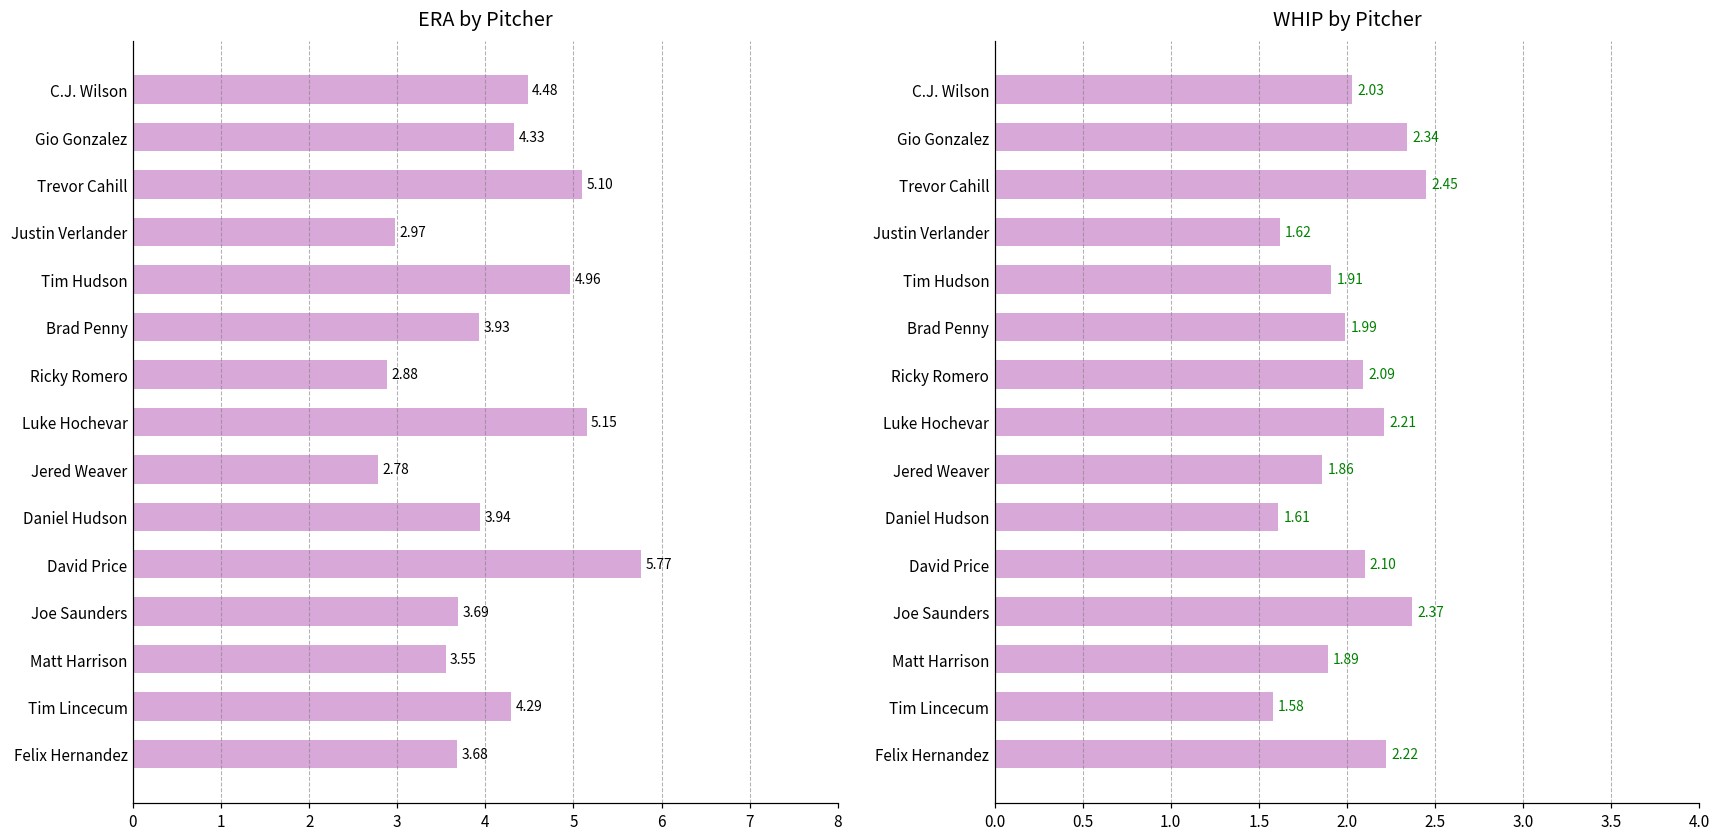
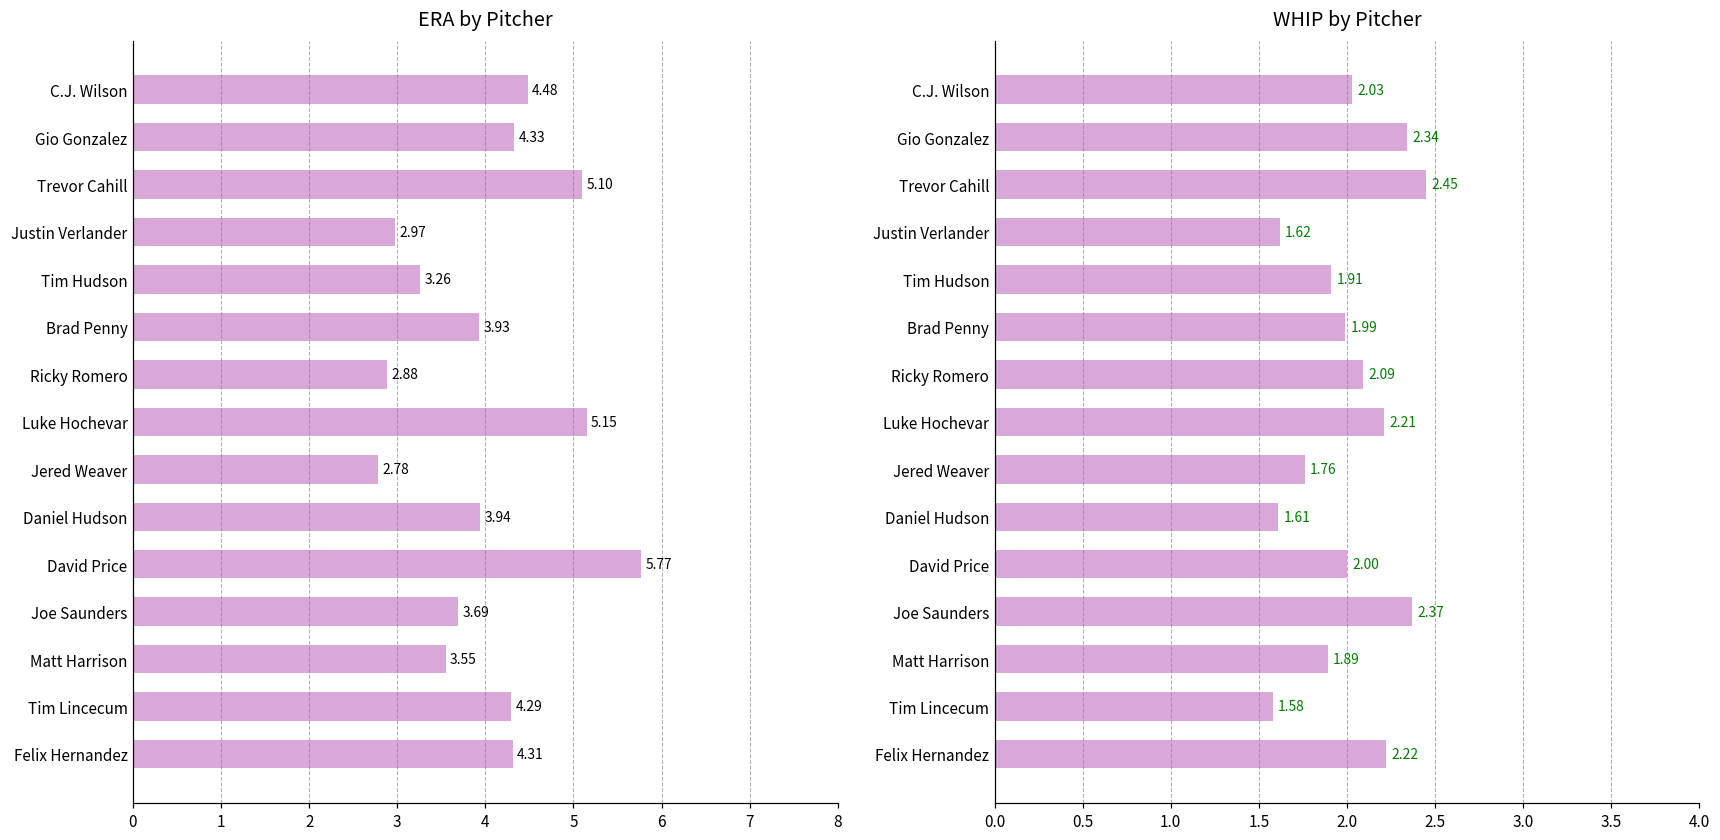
ERA by Pitcher, Tim Hudson: 4.96 -> 3.26
ERA by Pitcher, Felix Hernandez: 3.68 -> 4.31
WHIP by Pitcher, Jered Weaver: 1.86 -> 1.76
WHIP by Pitcher, David Price: 2.10 -> 2.00
